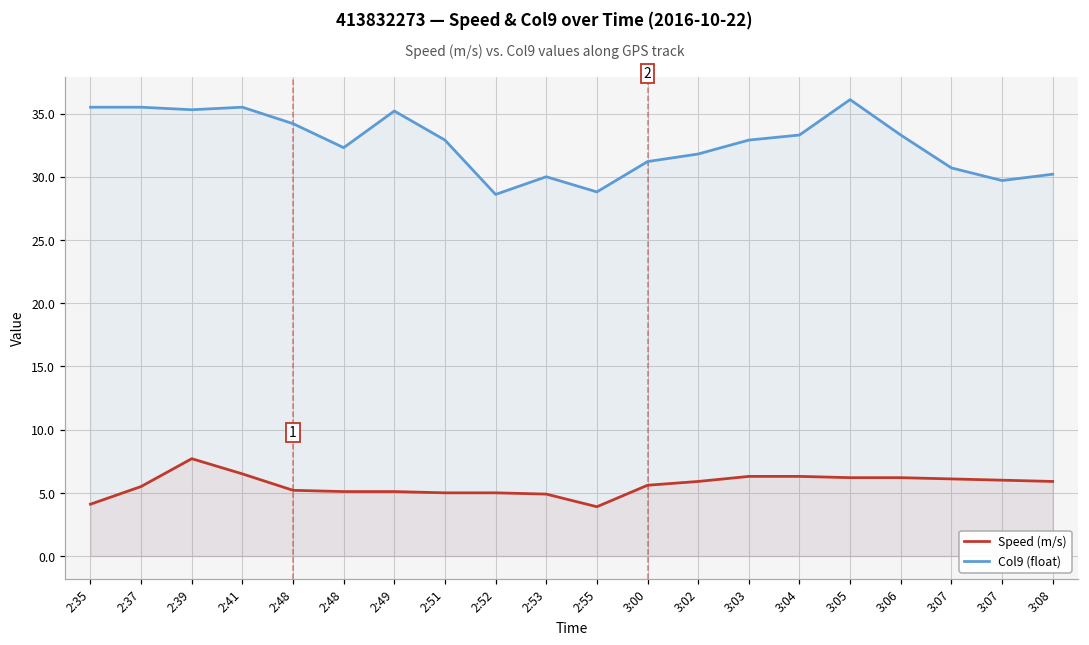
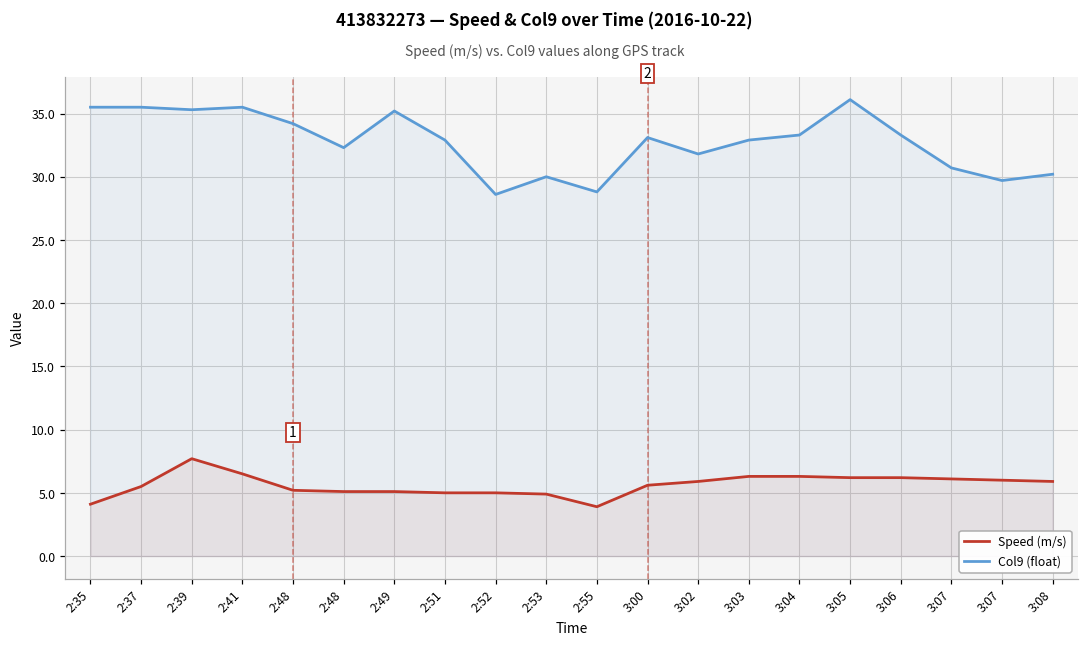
Col9 (float), 3:00: 31.2 -> 33.1
